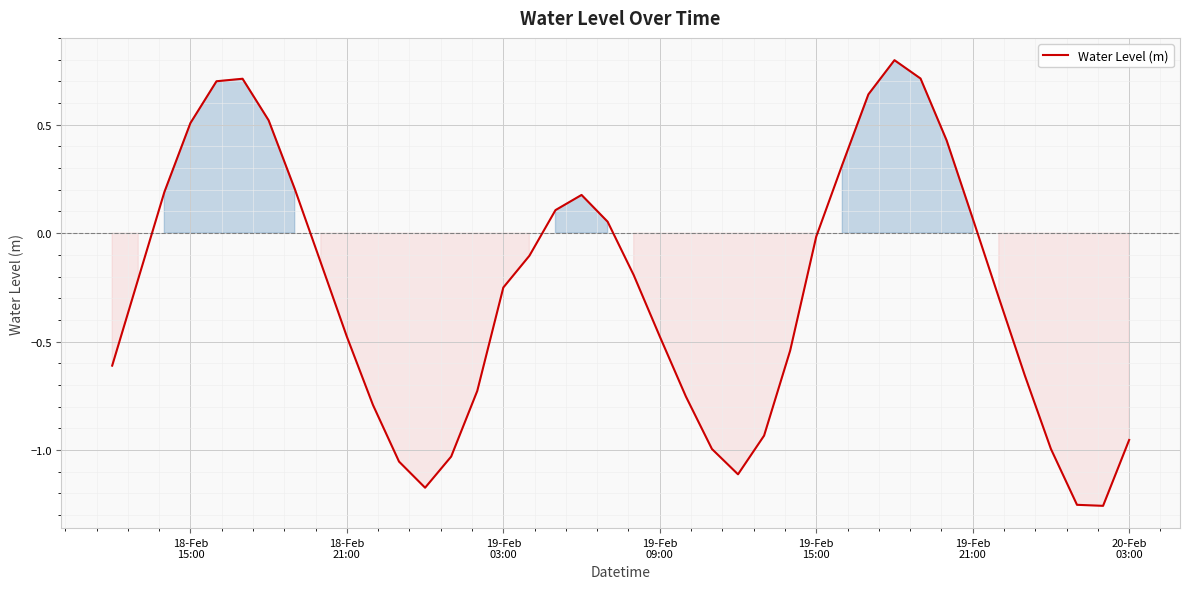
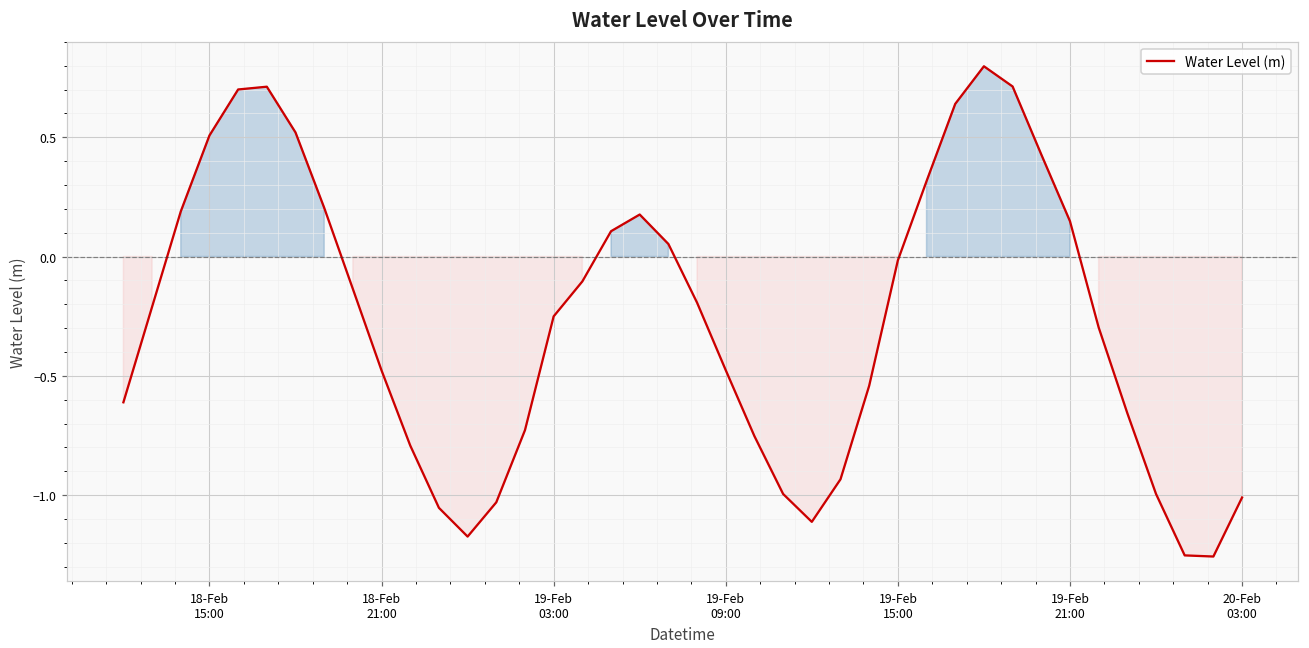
19-Feb 21:00: 0.07 -> 0.15
20-Feb 03:00: -0.95 -> -1.01
